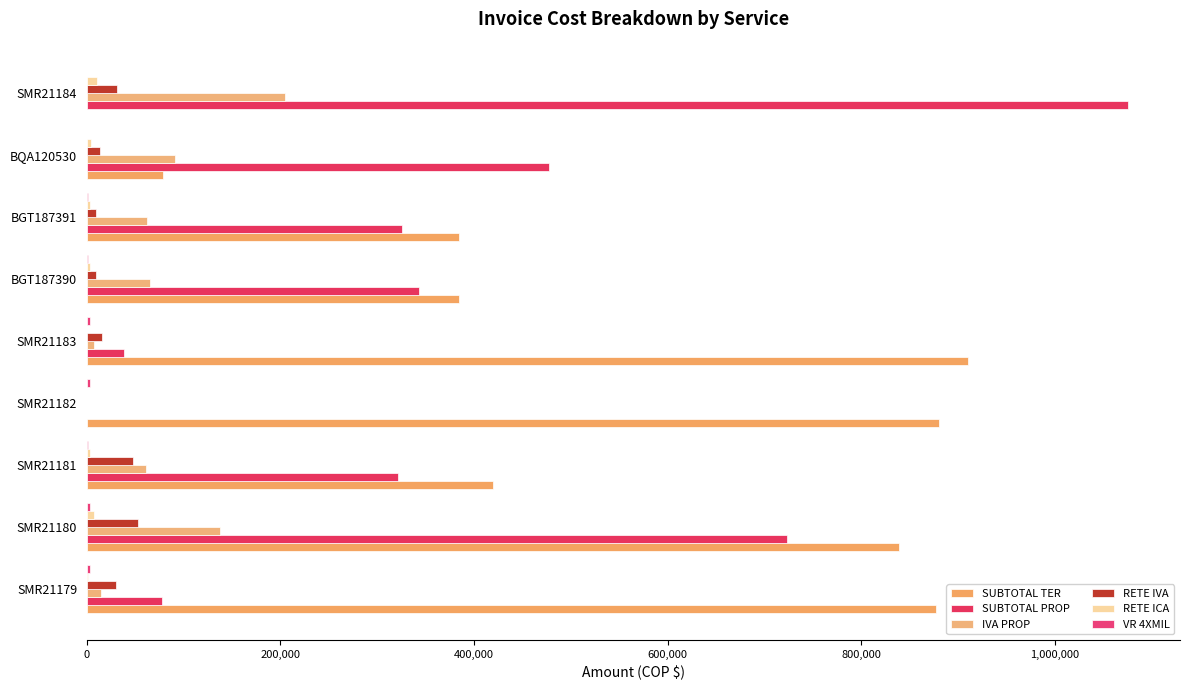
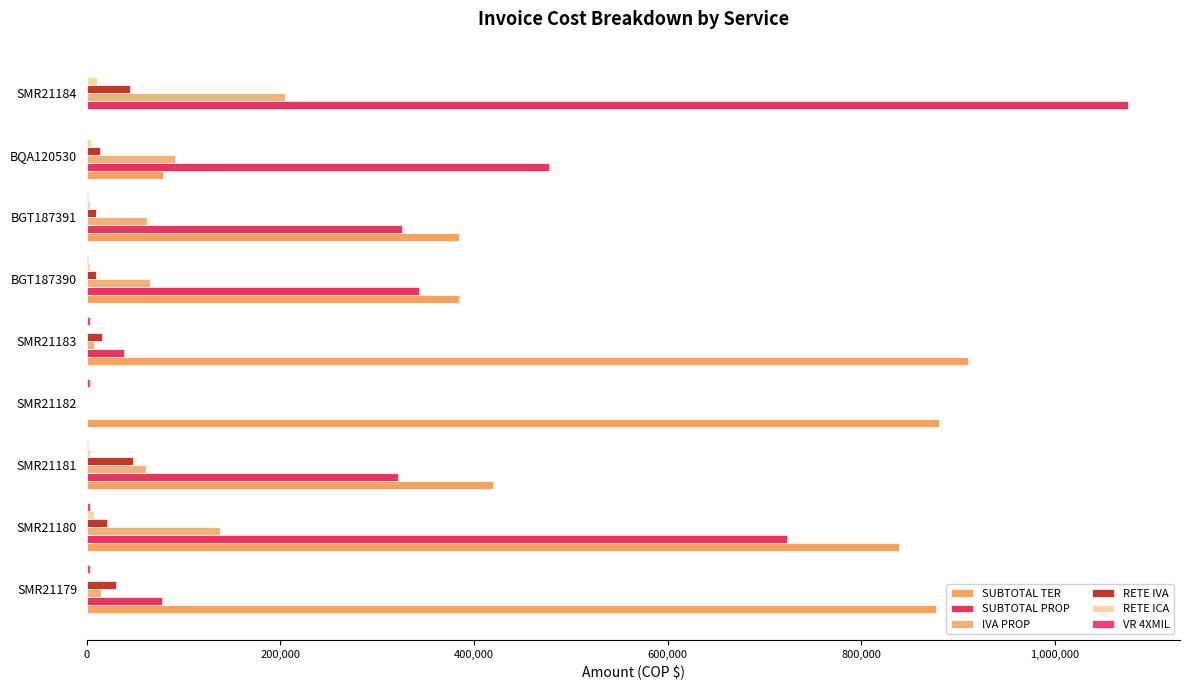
RETE IVA, SMR21184: 30,000 -> 40,000
RETE IVA, SMR21180: 50,000 -> 20,000
